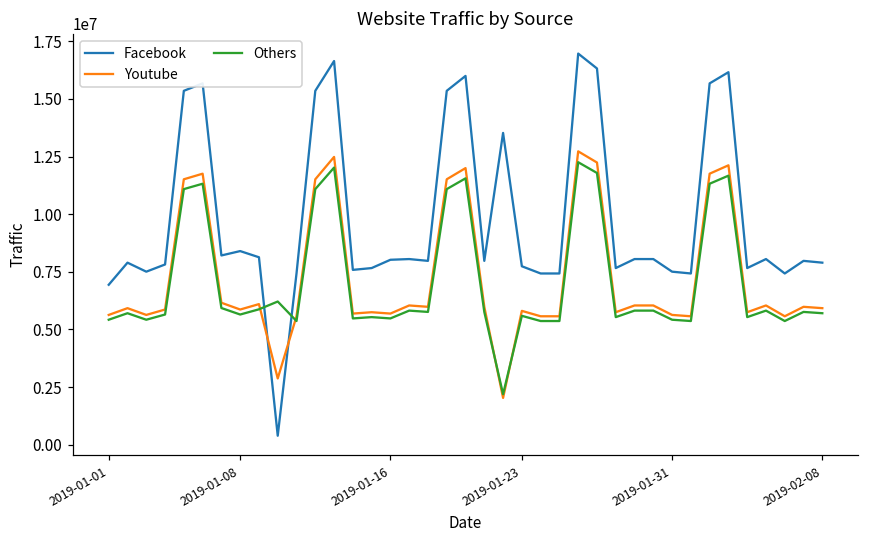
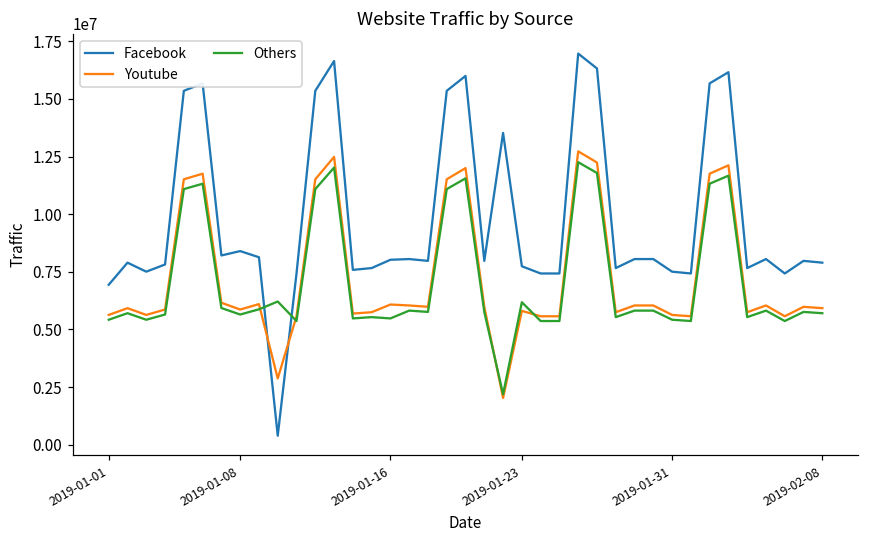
Youtube, 2019-01-16: 5700000 -> 6100000
Others, 2019-01-23: 5600000 -> 6200000
